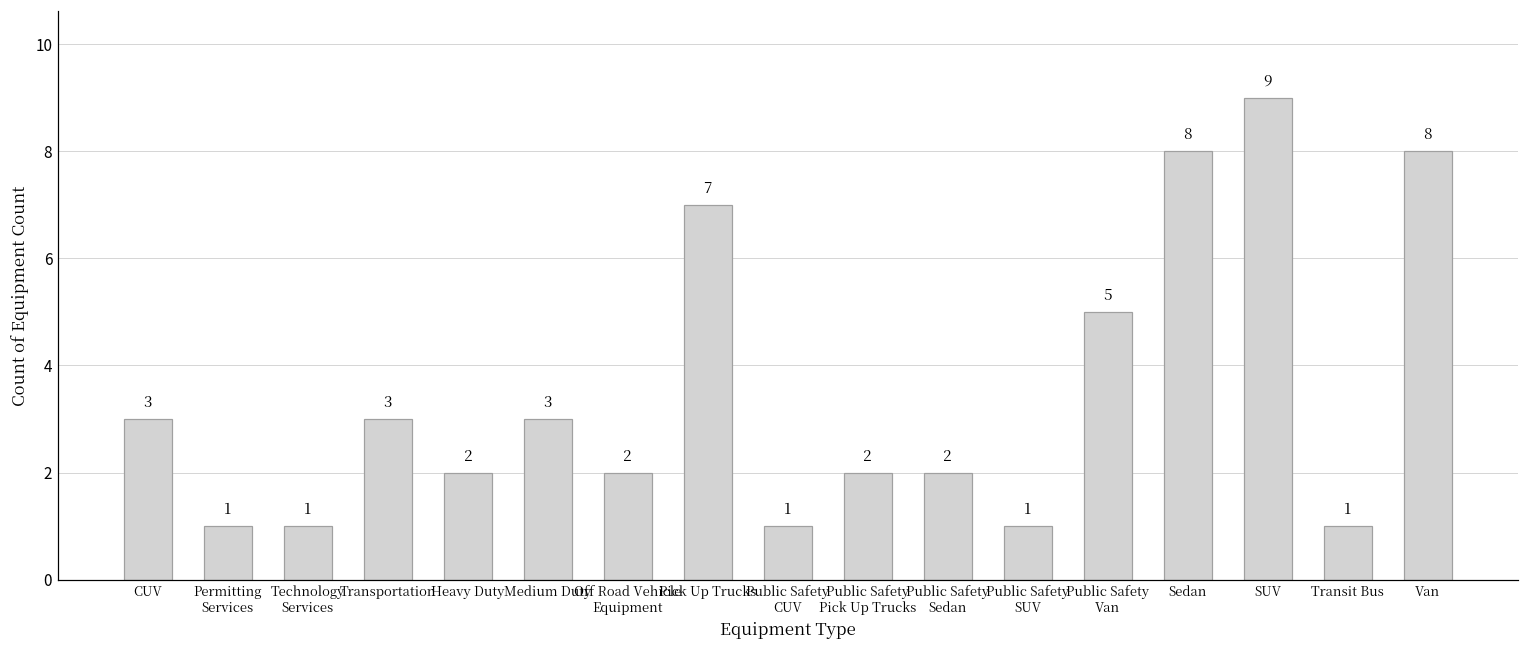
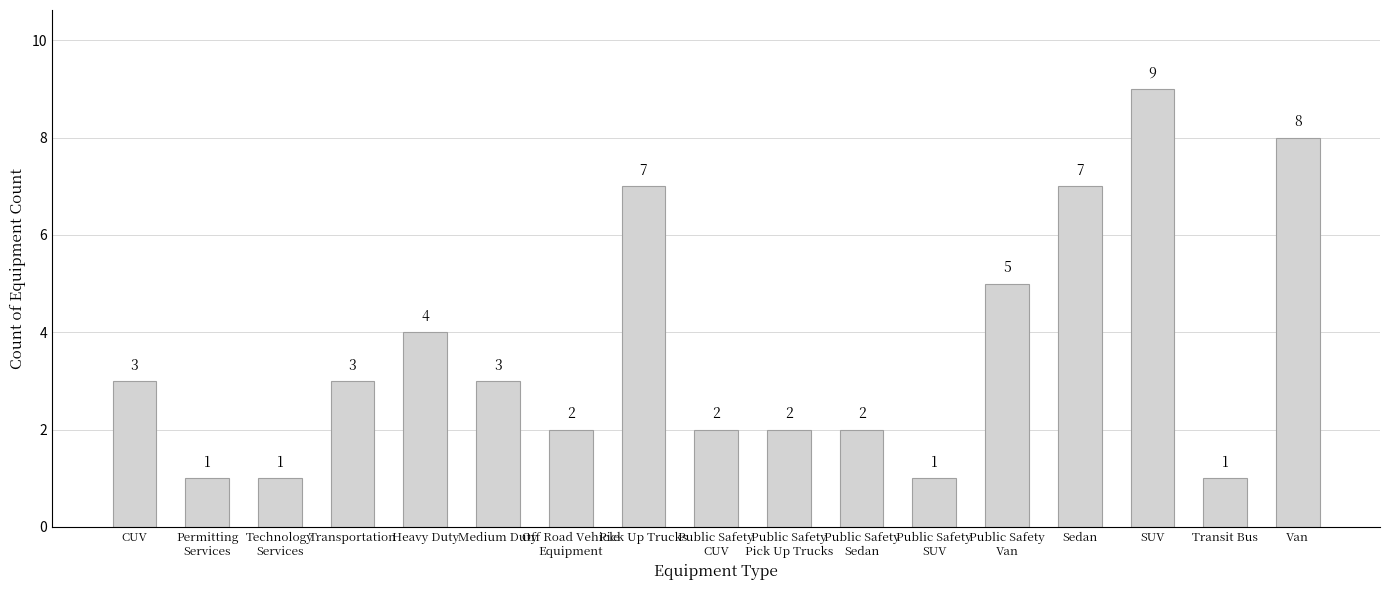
Heavy Duty: 2 -> 4
Public Safety CUV: 1 -> 2
Sedan: 8 -> 7
